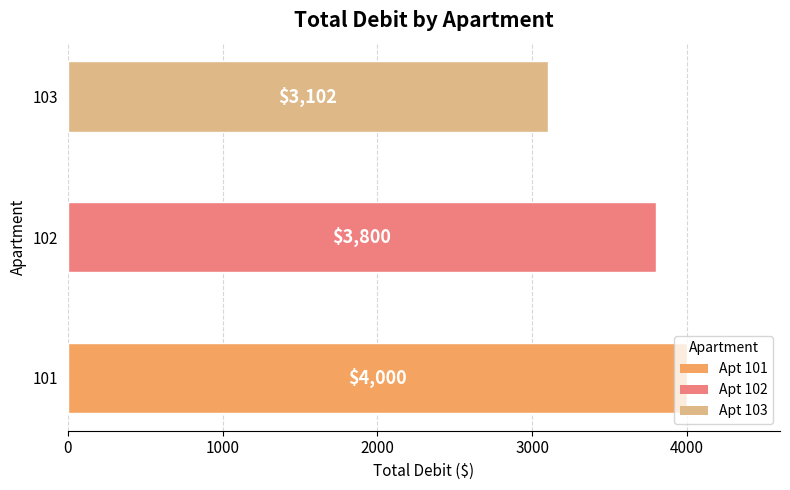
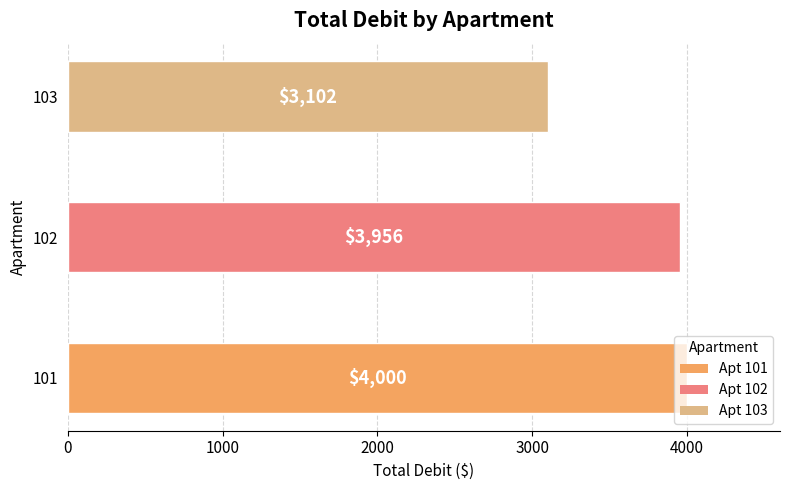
102: $3,800 -> $3,956
